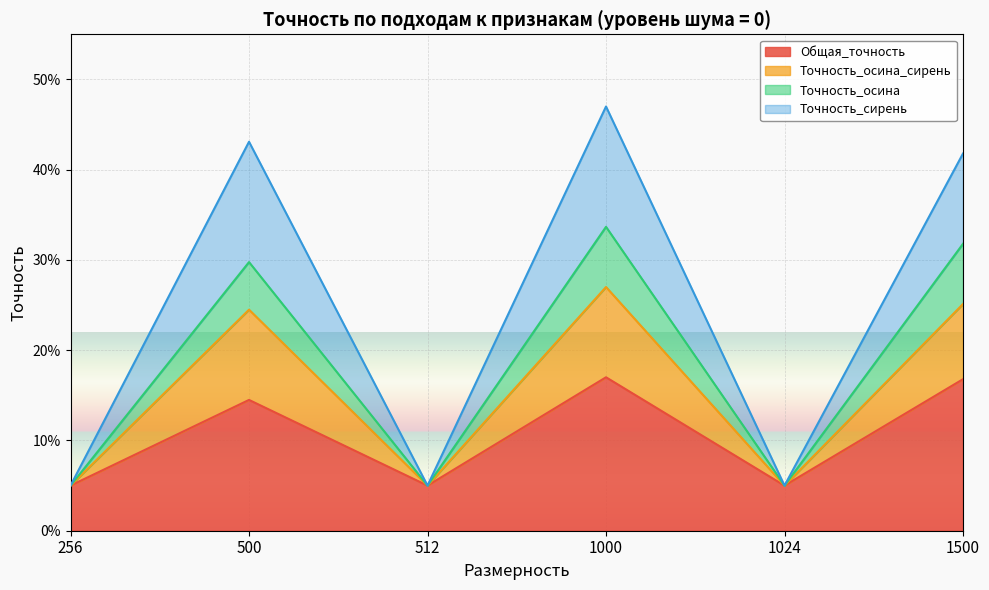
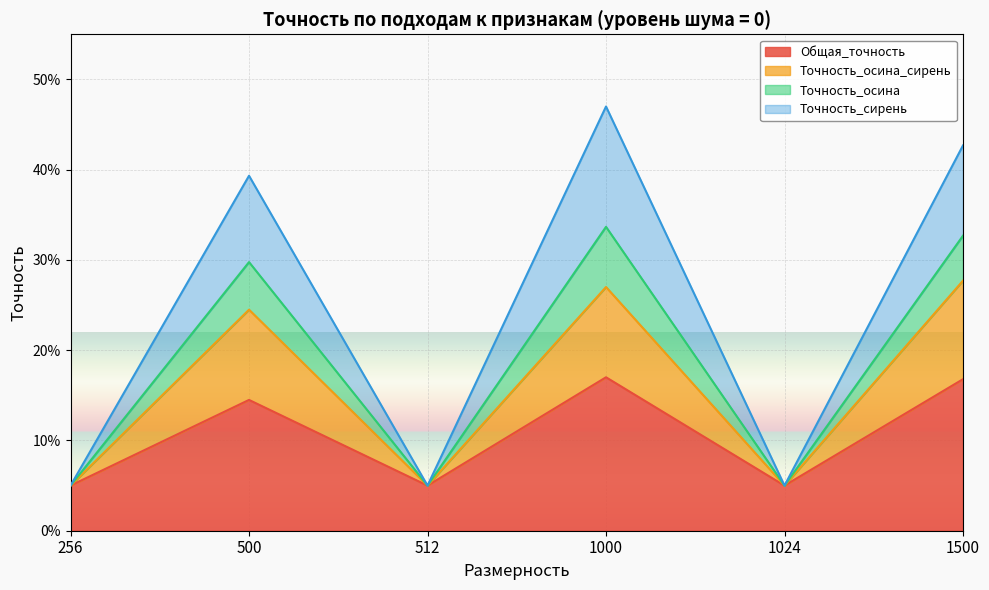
Точность_сирень, 500: 13% -> 10%
Точность_осина_сирень, 1500: 8% -> 11%
Точность_осина, 1500: 7% -> 5%
